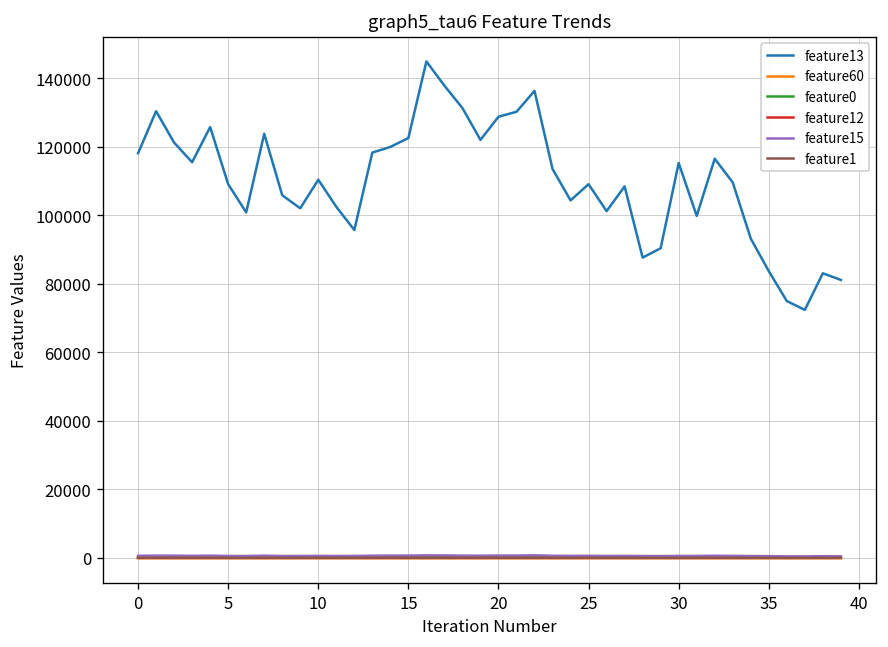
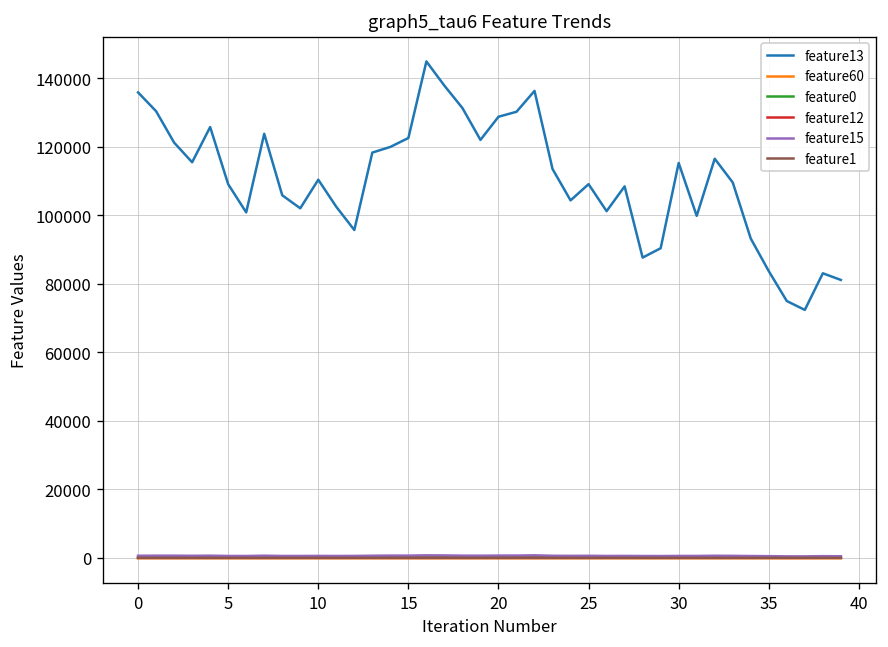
feature13, 0: 118000 -> 136000
